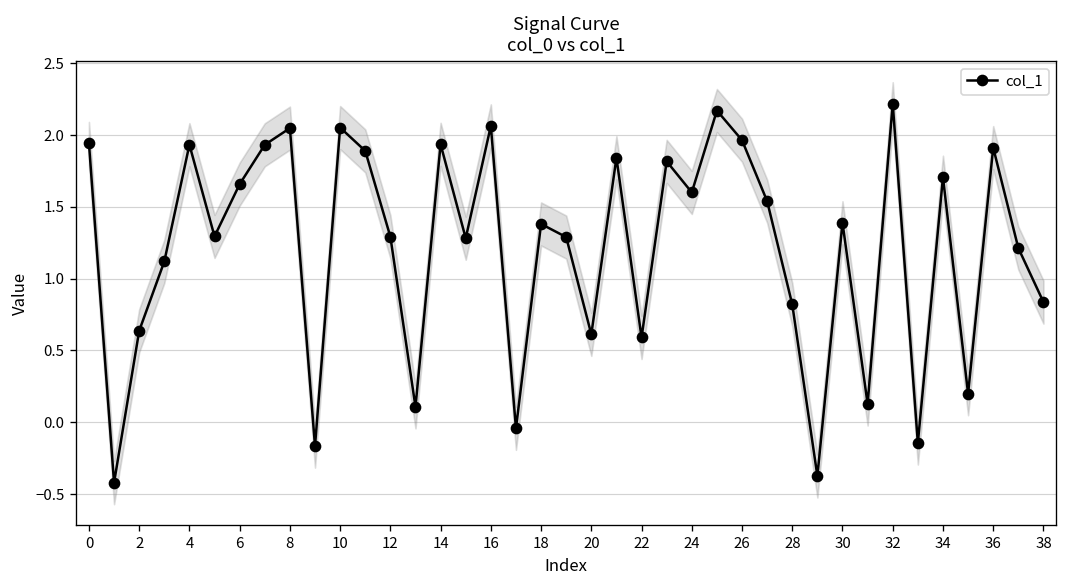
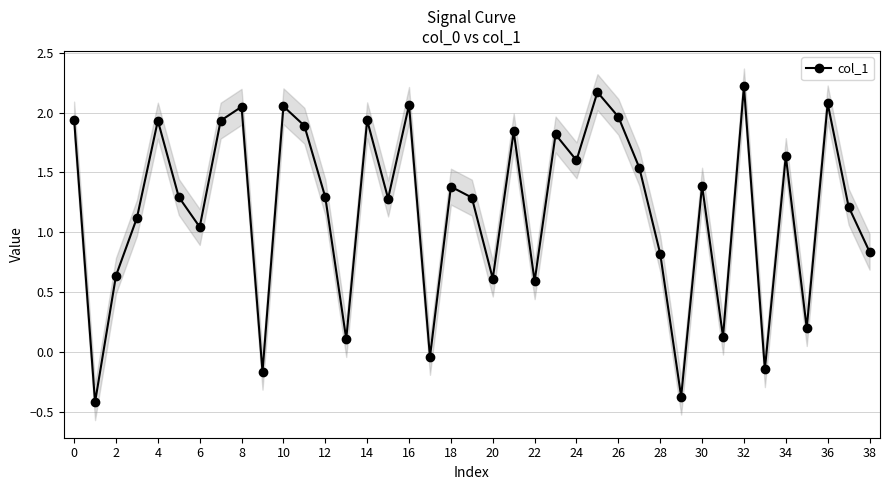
col_1, 6: 1.66 -> 1.04
col_1, 34: 1.71 -> 1.64
col_1, 36: 1.91 -> 2.08
